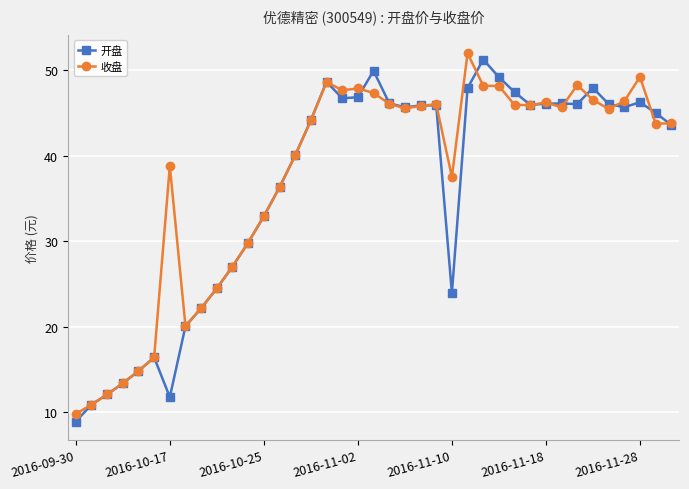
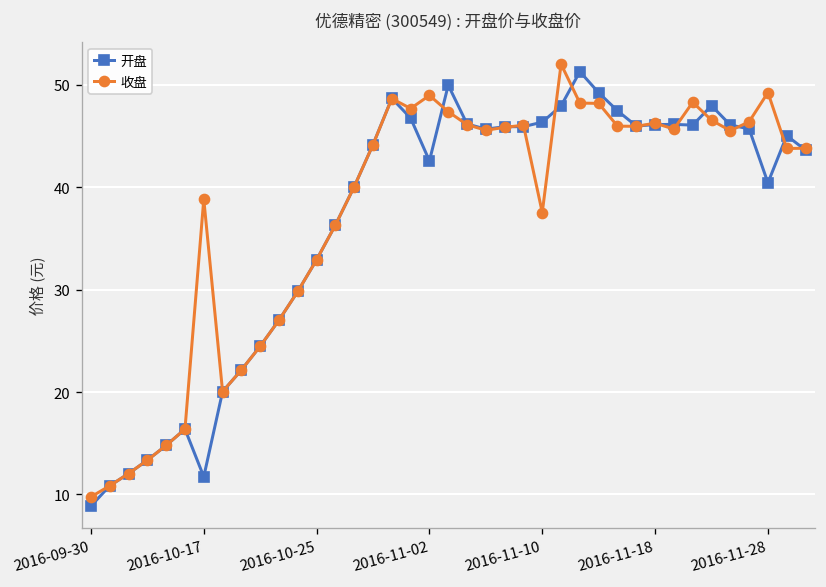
开盘, 2016-11-02: 47 -> 43
收盘, 2016-11-02: 48 -> 49
开盘, 2016-11-10: 24 -> 46
开盘, 2016-11-28: 46 -> 40
